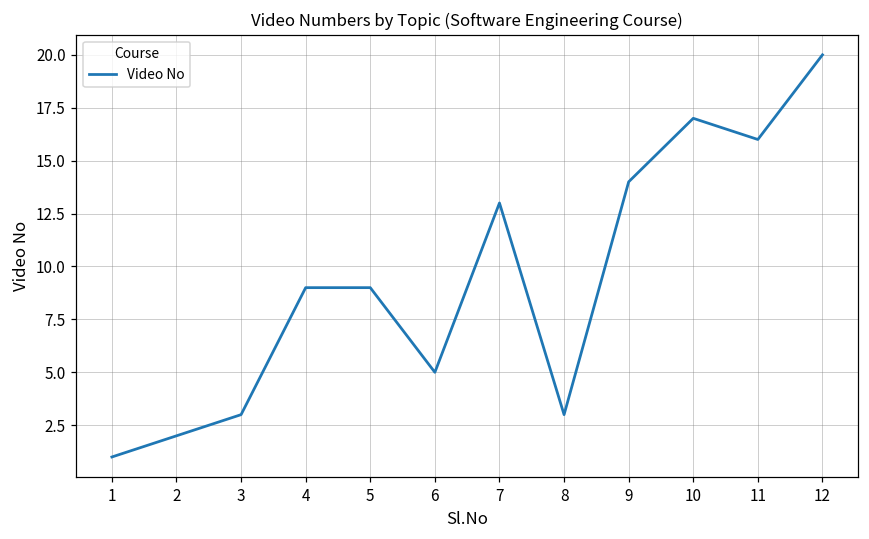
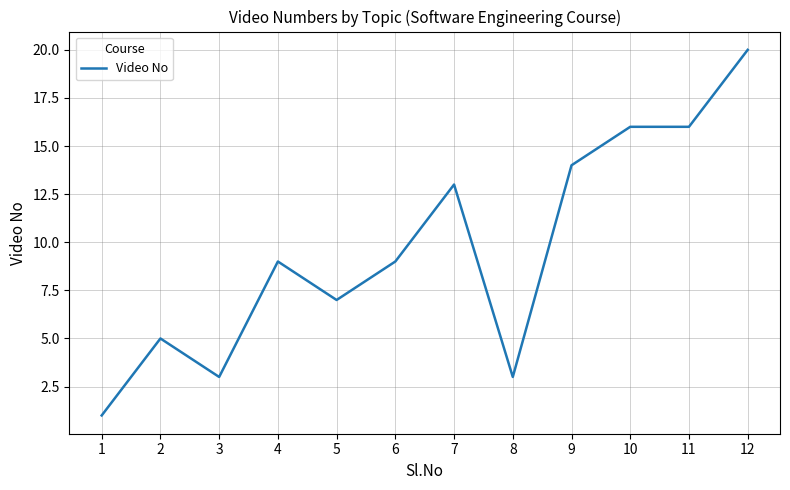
2: 2 -> 5
5: 9 -> 7
6: 5 -> 9
10: 17 -> 16
